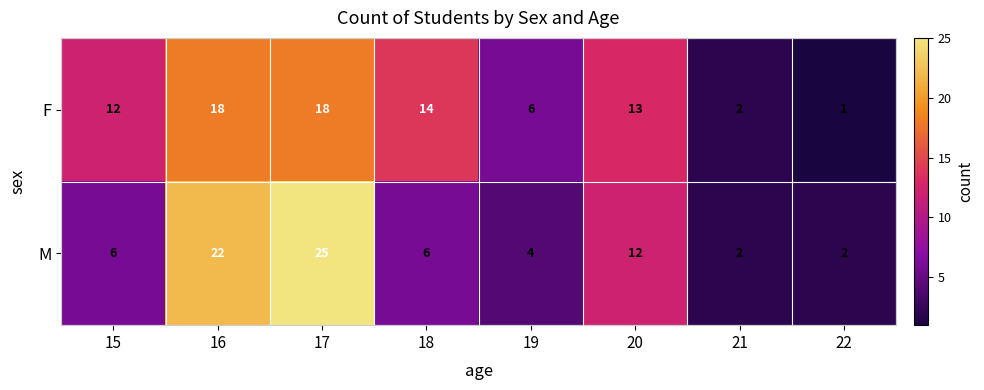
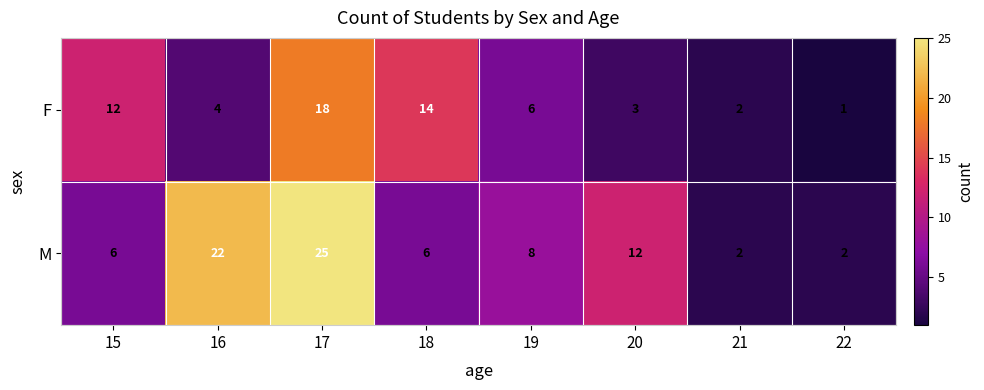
F, 16: 18 -> 4
F, 20: 13 -> 3
M, 19: 4 -> 8
